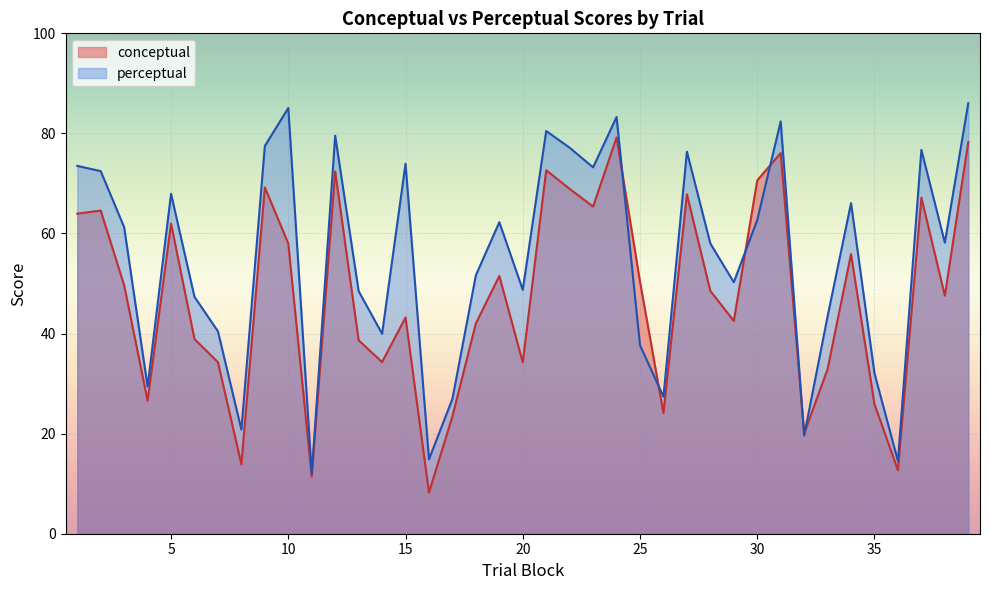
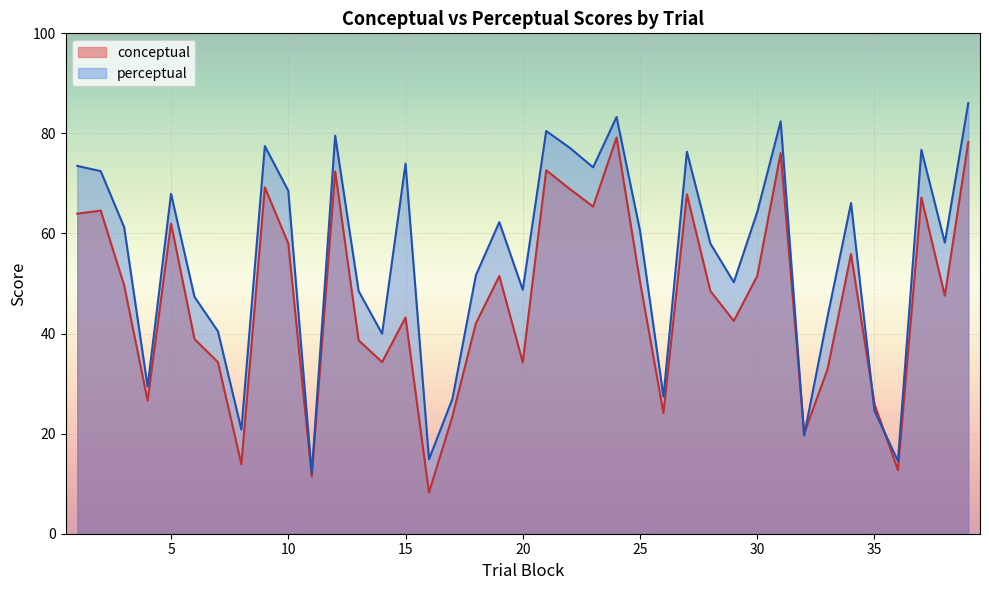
perceptual, 10: 85 -> 69
perceptual, 25: 38 -> 61
conceptual, 30: 71 -> 52
perceptual, 30: 63 -> 64
perceptual, 35: 32 -> 25
